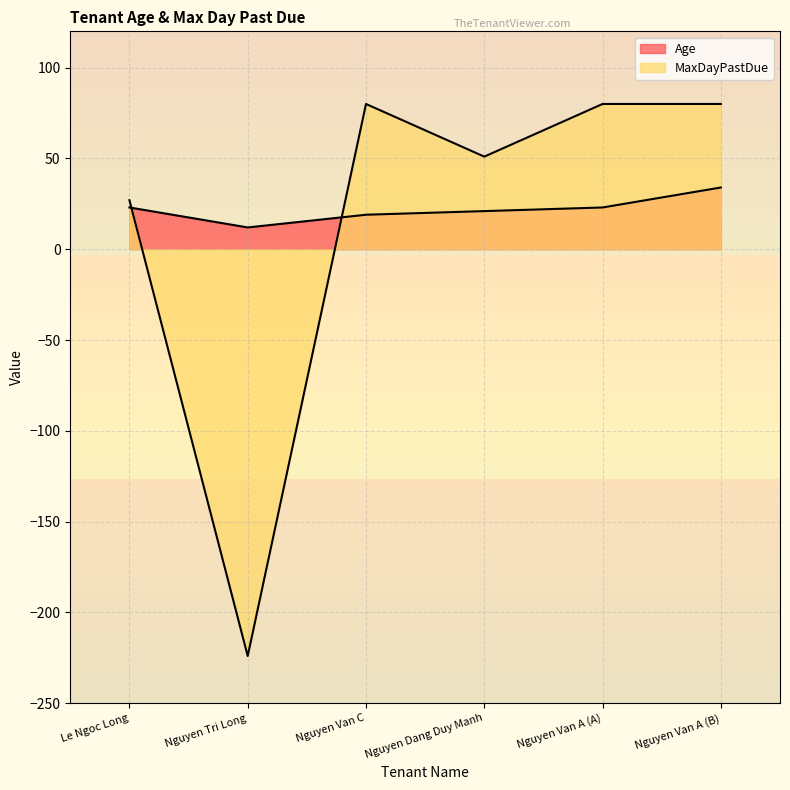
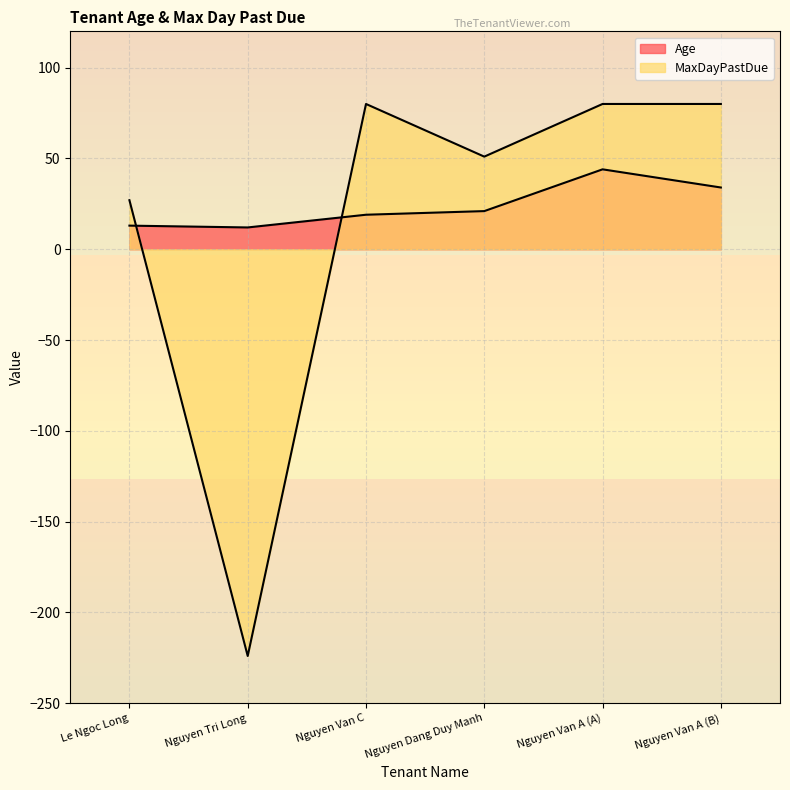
Age, Le Ngoc Long: 23 -> 13
Age, Nguyen Van A (A): 23 -> 44
